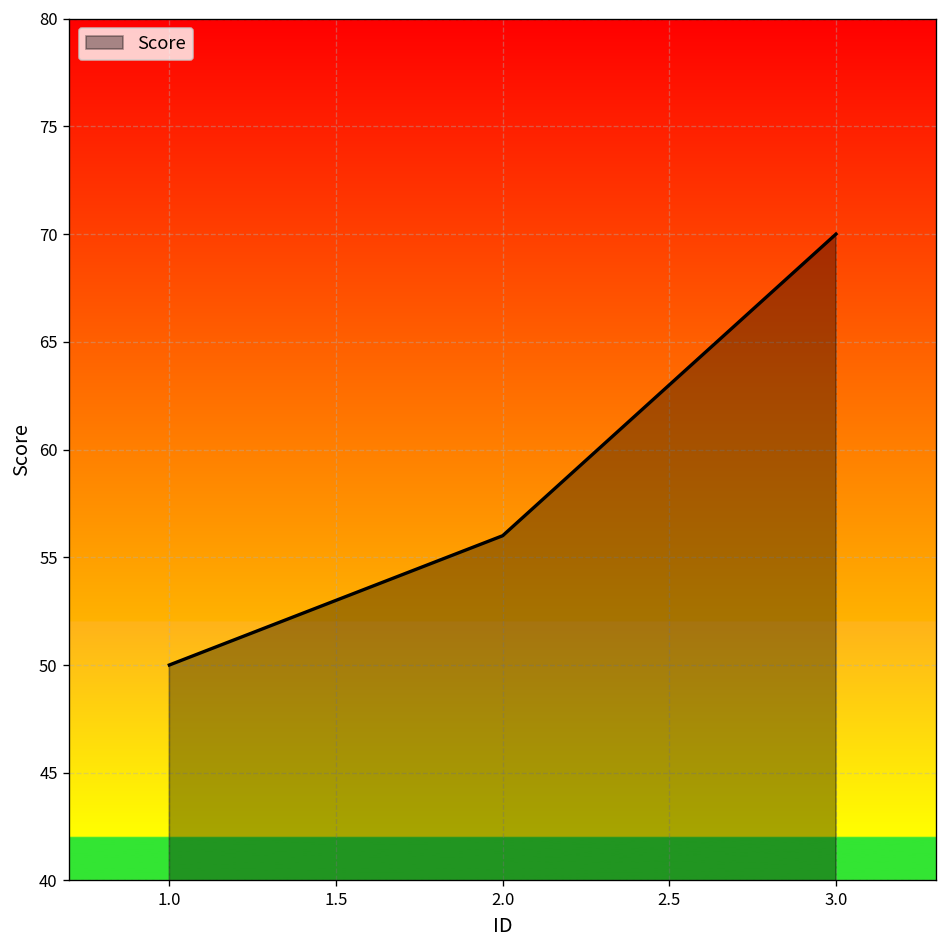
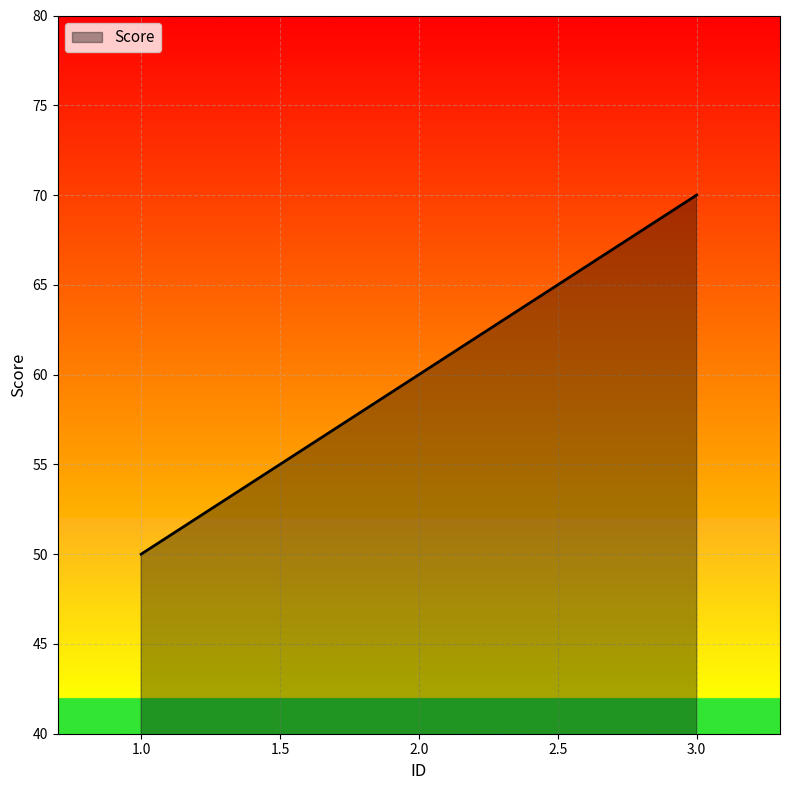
2.0: 56 -> 60
